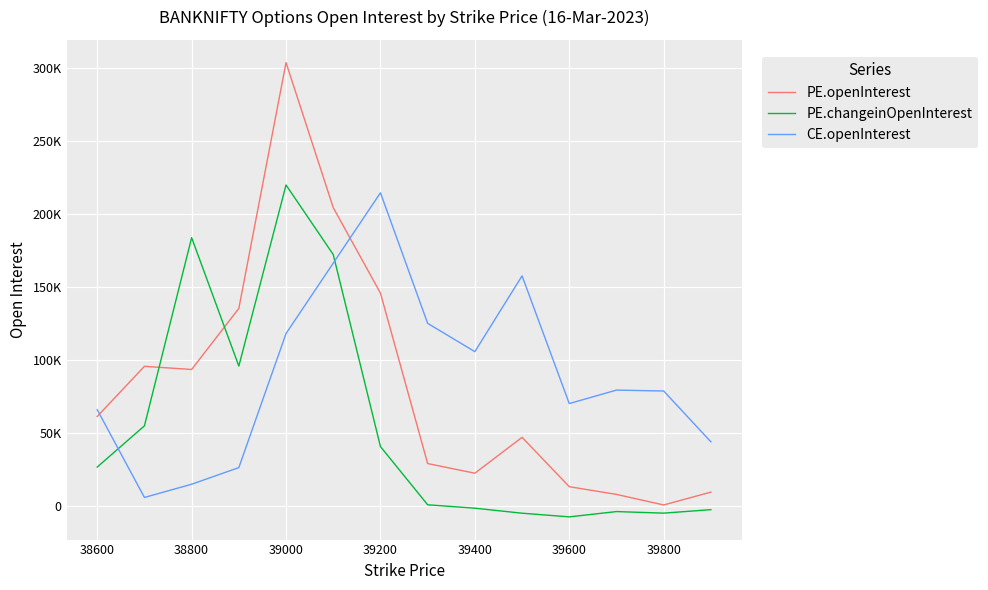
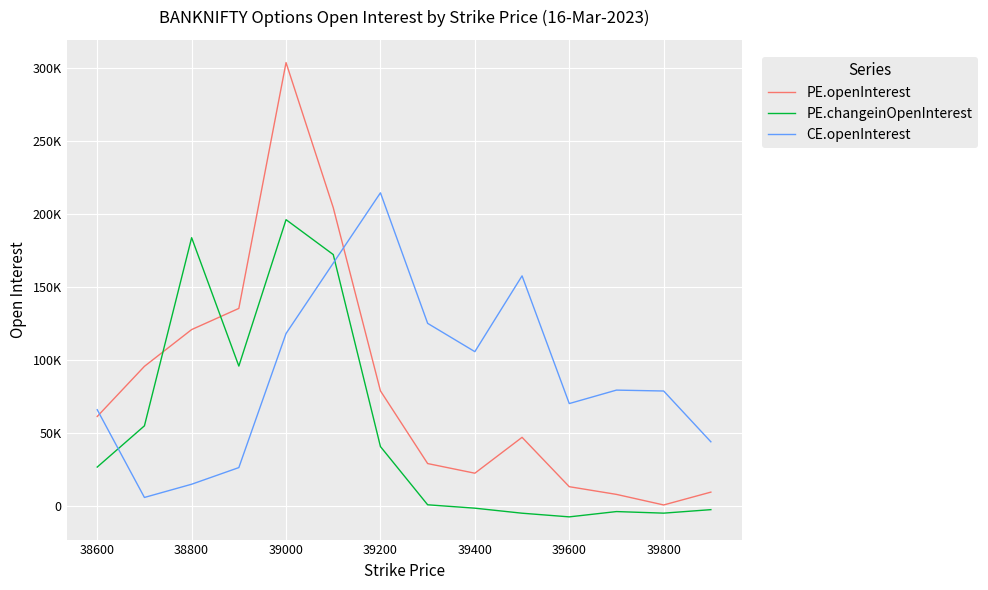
PE.openInterest, 38800: 93000 -> 121000
PE.changeinOpenInterest, 39000: 220000 -> 196000
PE.openInterest, 39200: 146000 -> 79000
